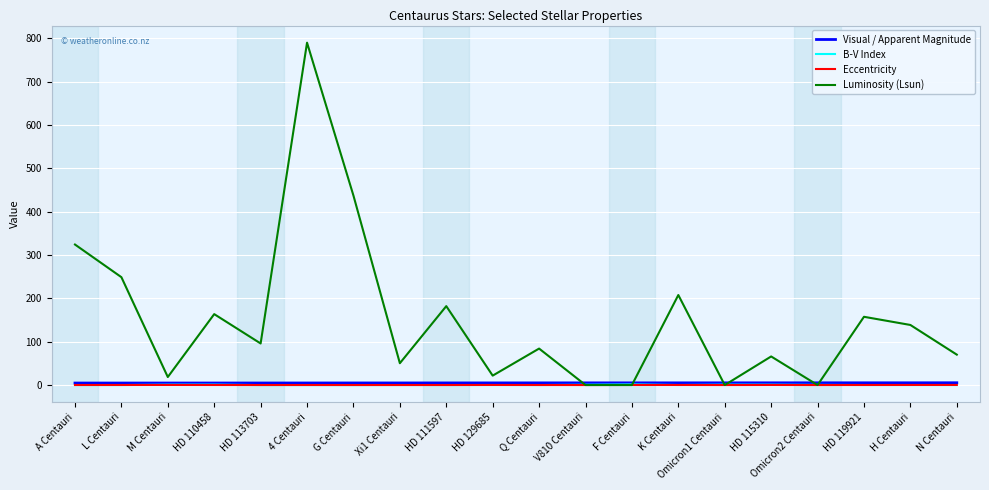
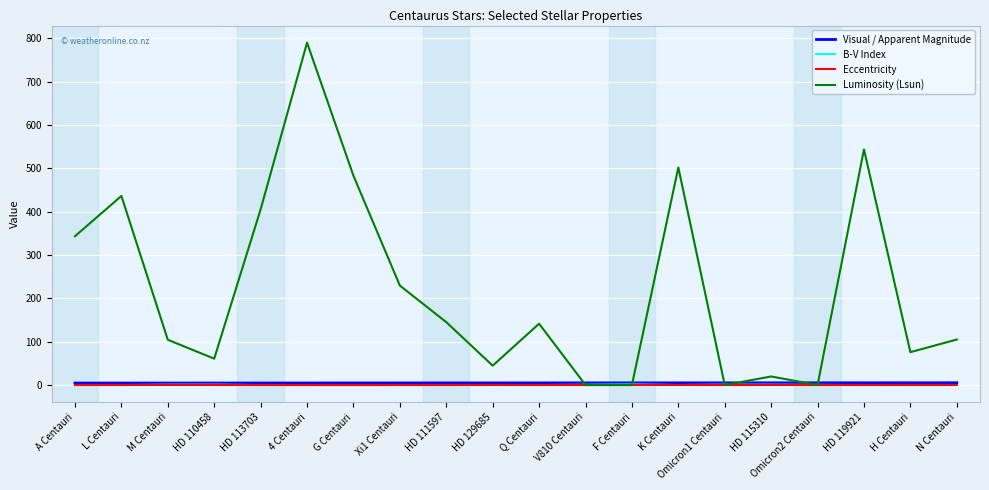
Luminosity (Lsun), A Centauri: 320 -> 340
Luminosity (Lsun), L Centauri: 250 -> 440
Luminosity (Lsun), M Centauri: 20 -> 100
Luminosity (Lsun), HD 110458: 160 -> 60
Luminosity (Lsun), HD 113703: 100 -> 410
Luminosity (Lsun), G Centauri: 440 -> 480
Luminosity (Lsun), Xi1 Centauri: 50 -> 230
Luminosity (Lsun), HD 111597: 180 -> 150
Luminosity (Lsun), HD 129685: 20 -> 40
Luminosity (Lsun), Q Centauri: 80 -> 140
Luminosity (Lsun), K Centauri: 210 -> 500
Luminosity (Lsun), HD 115310: 70 -> 20
Luminosity (Lsun), HD 119921: 160 -> 540
Luminosity (Lsun), H Centauri: 140 -> 80
Luminosity (Lsun), N Centauri: 70 -> 110
